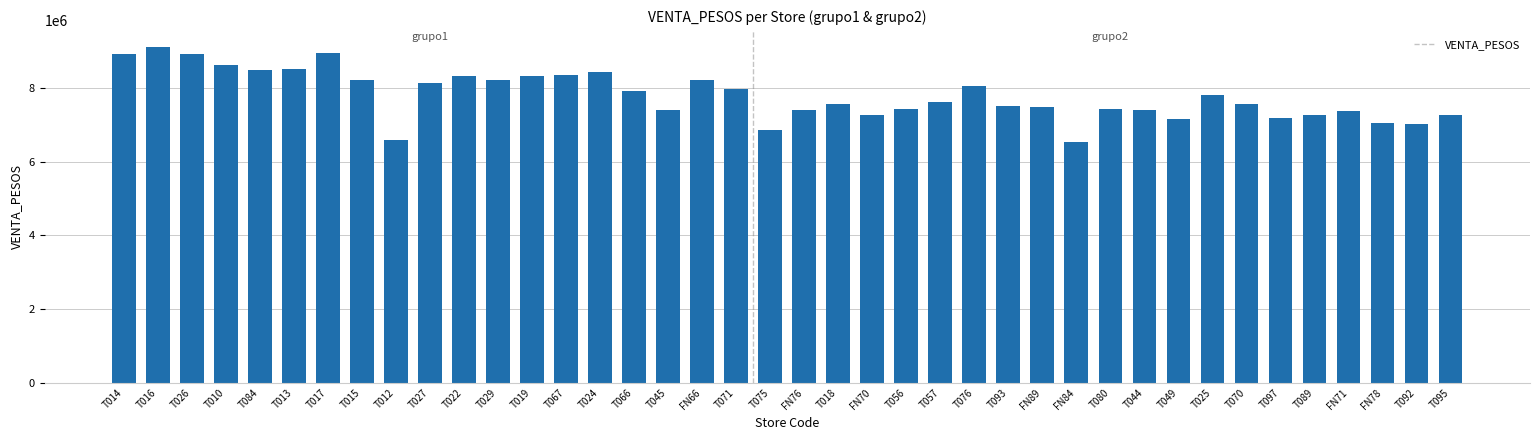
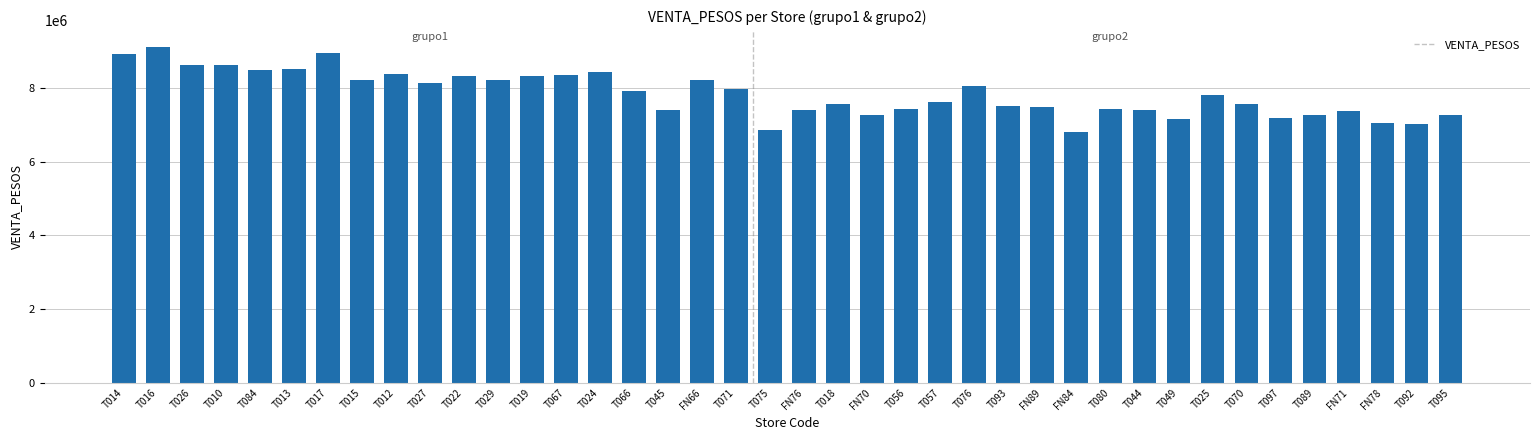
T026: 8900000 -> 8600000
T012: 6600000 -> 8400000
FN84: 6500000 -> 6800000
